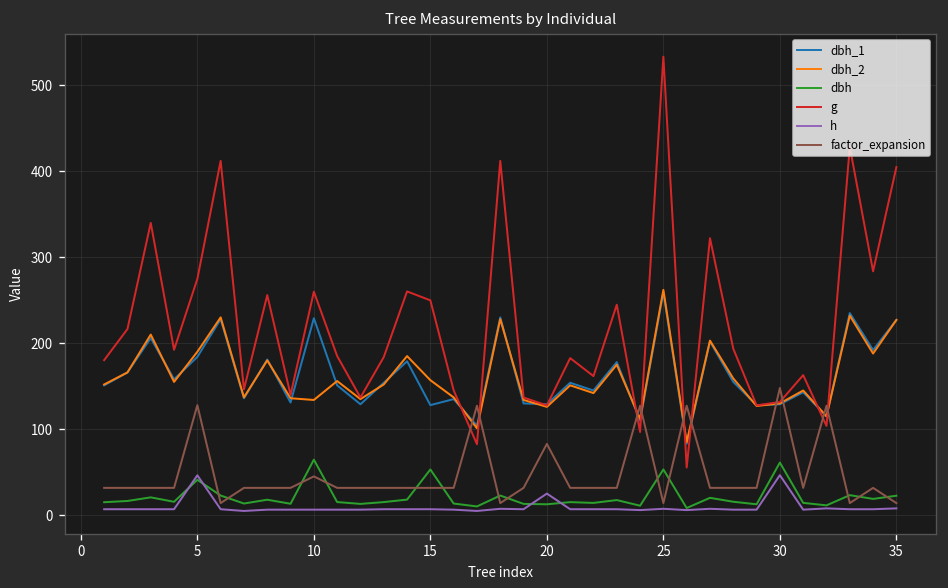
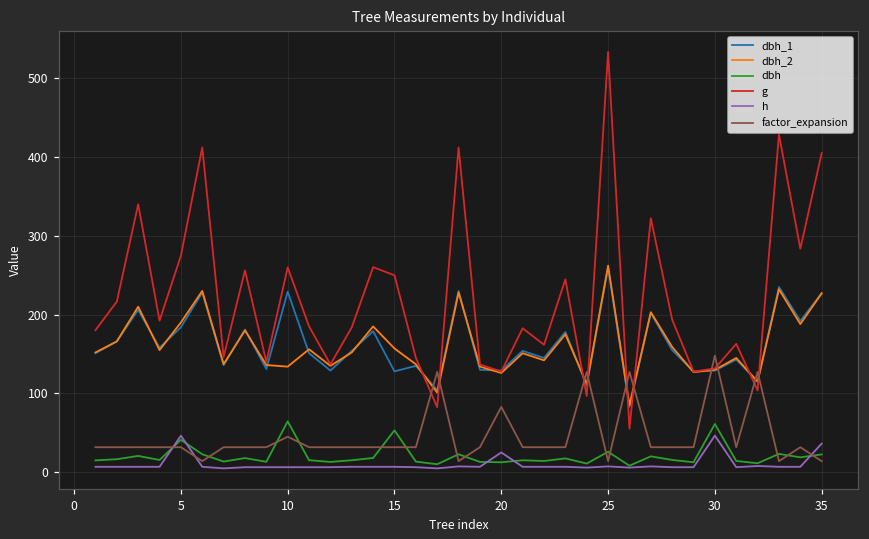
factor_expansion, 5: 130 -> 30
dbh, 25: 50 -> 30
h, 35: 10 -> 40
